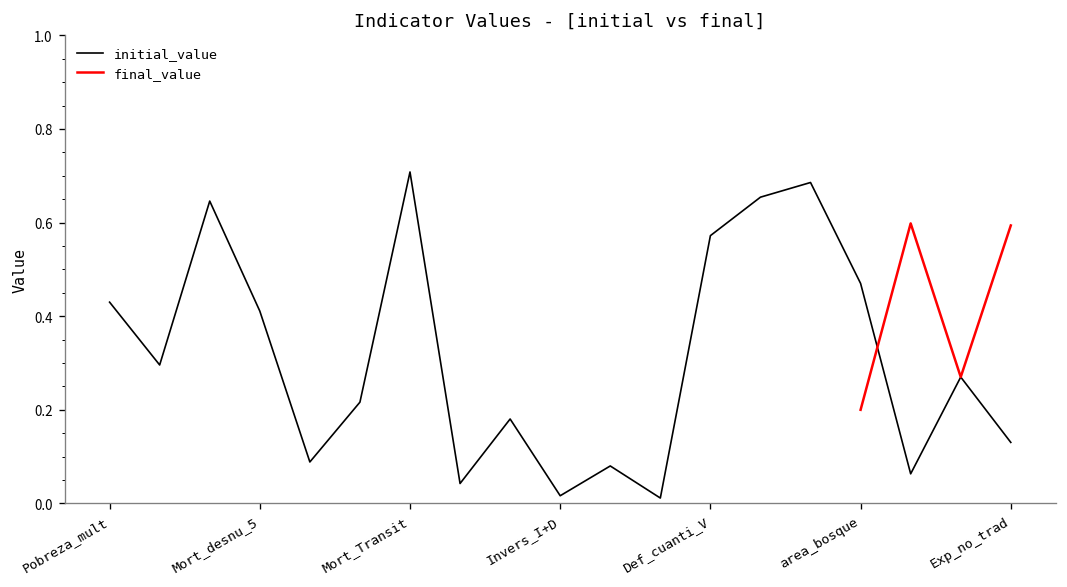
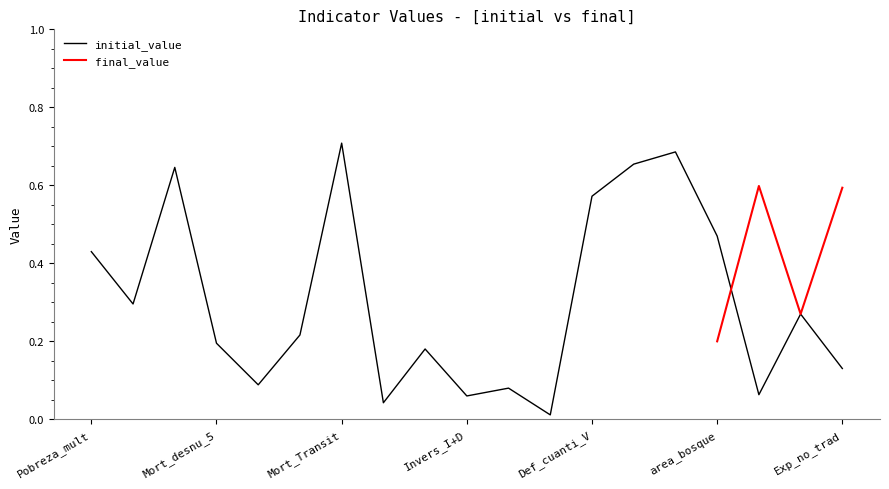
initial_value, Mort_desnu_5: 0.41 -> 0.20
initial_value, Invers_I+D: 0.02 -> 0.06
